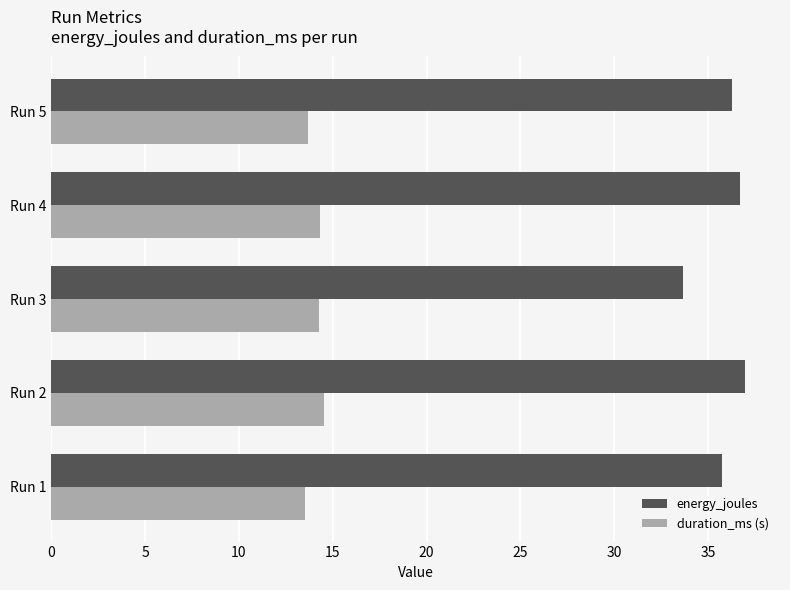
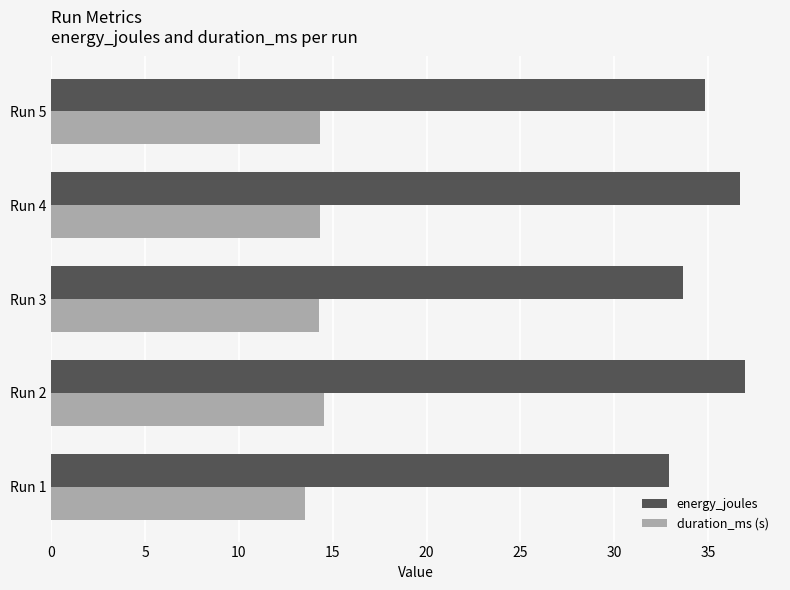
energy_joules, Run 5: 36.3 -> 34.8
duration_ms (s), Run 5: 13.7 -> 14.3
energy_joules, Run 1: 35.7 -> 32.9
